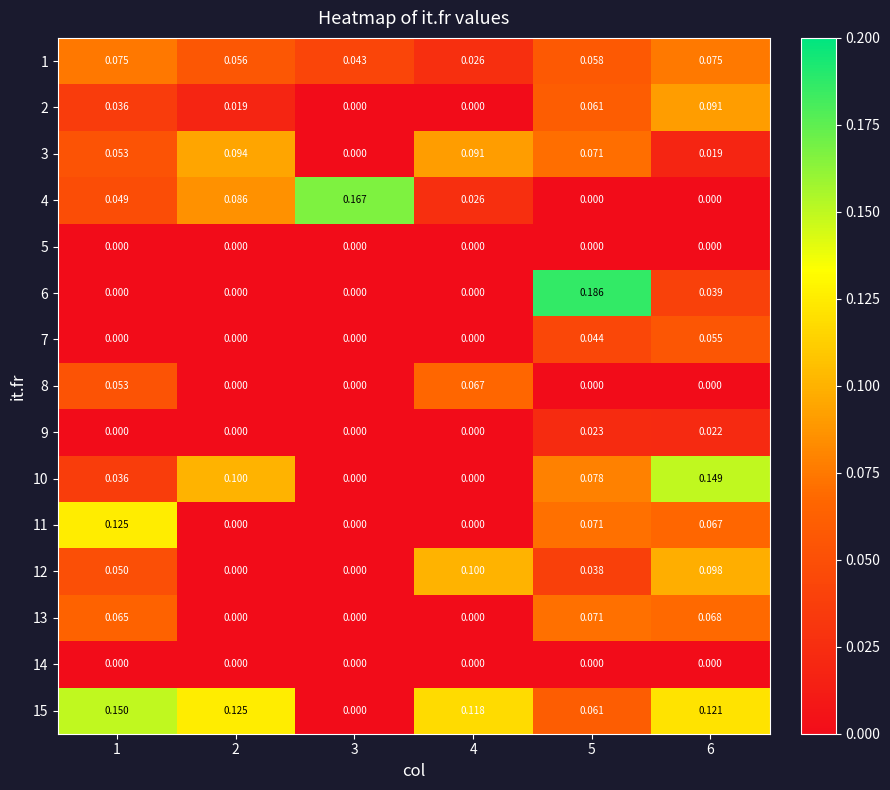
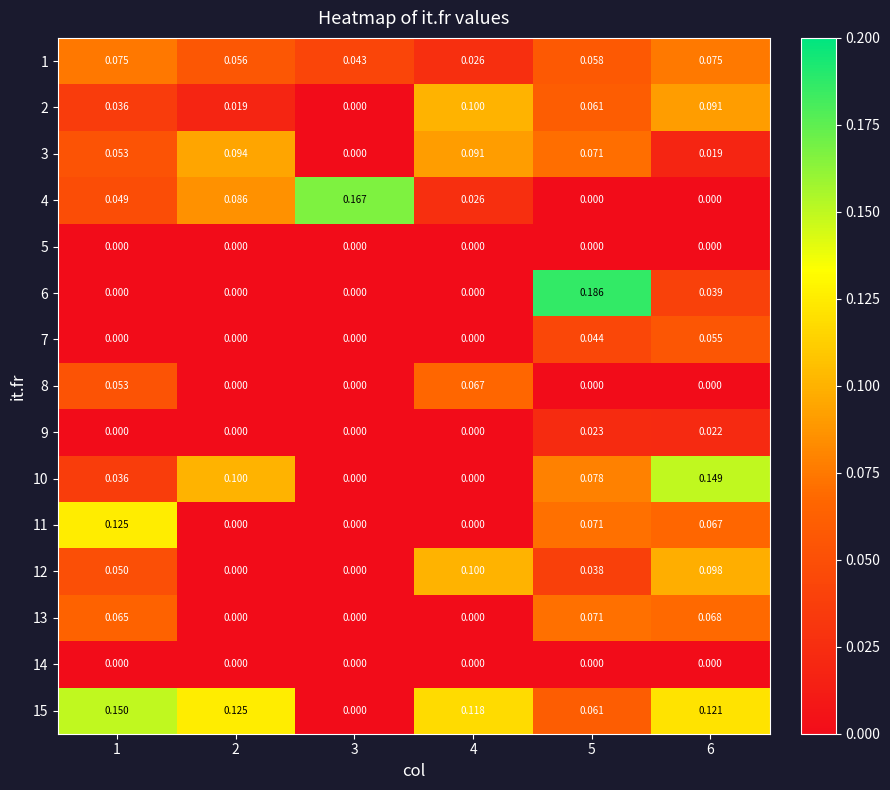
2, 4: 0.000 -> 0.100
